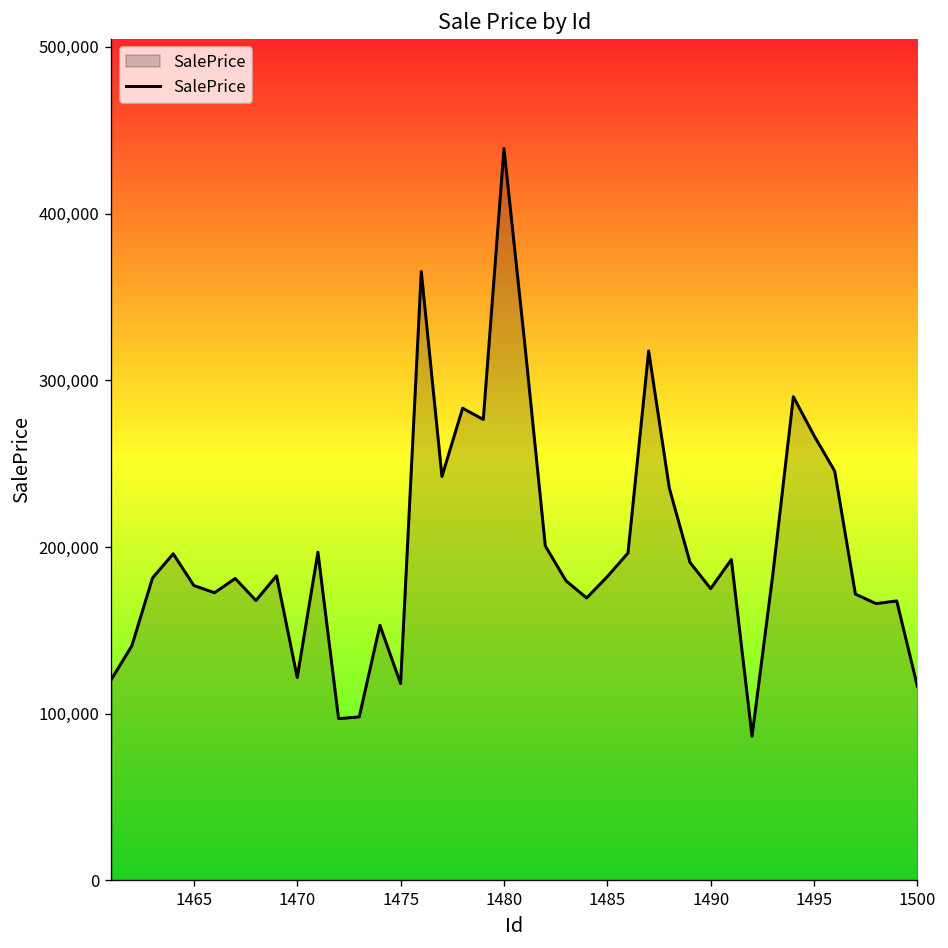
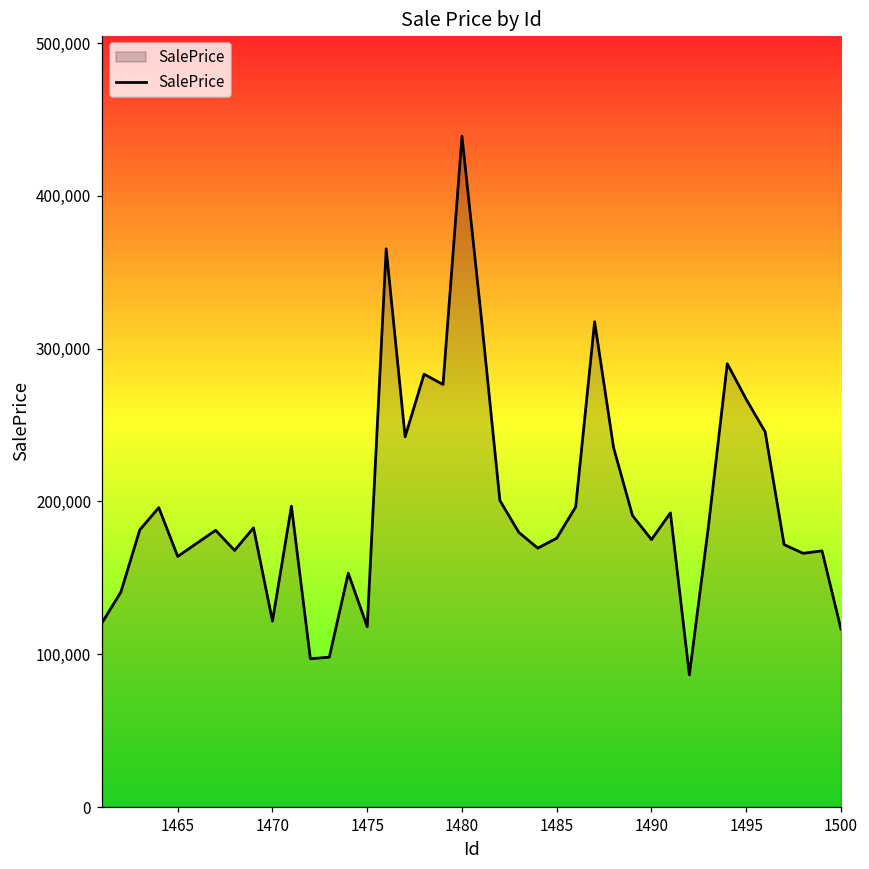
1465: 177,000 -> 164,000
1485: 182,000 -> 176,000
